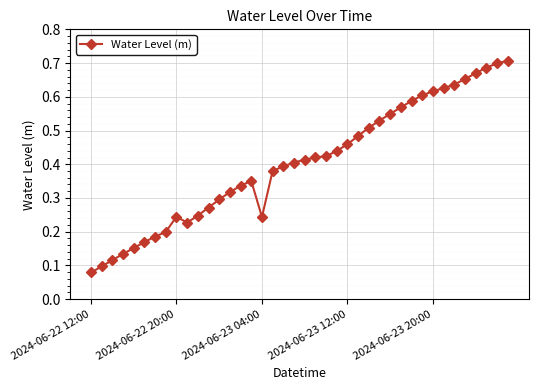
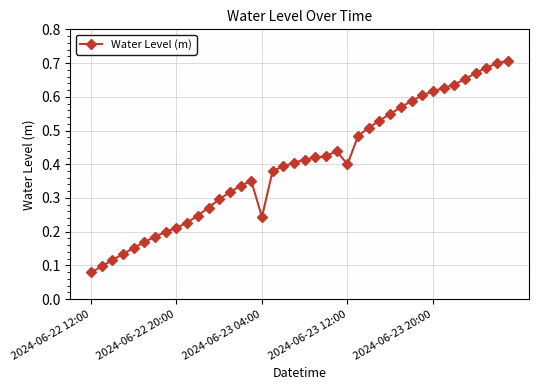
2024-06-22 20:00: 0.24 -> 0.21
2024-06-23 12:00: 0.46 -> 0.40
